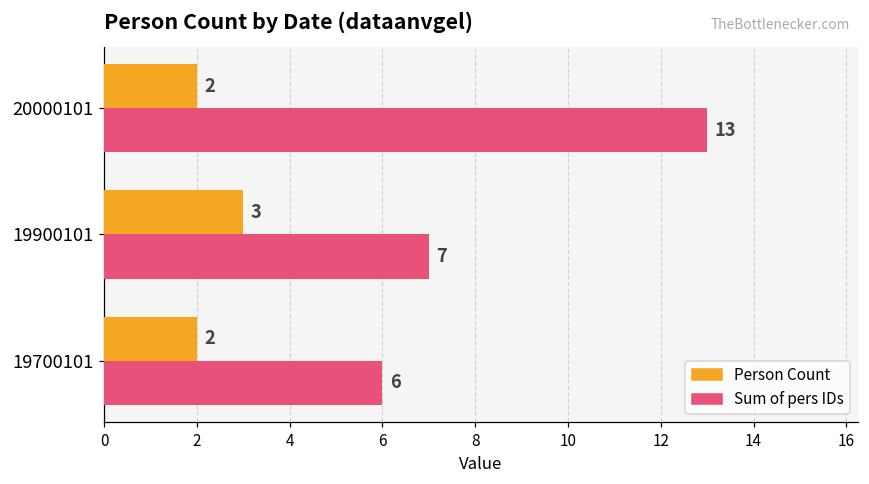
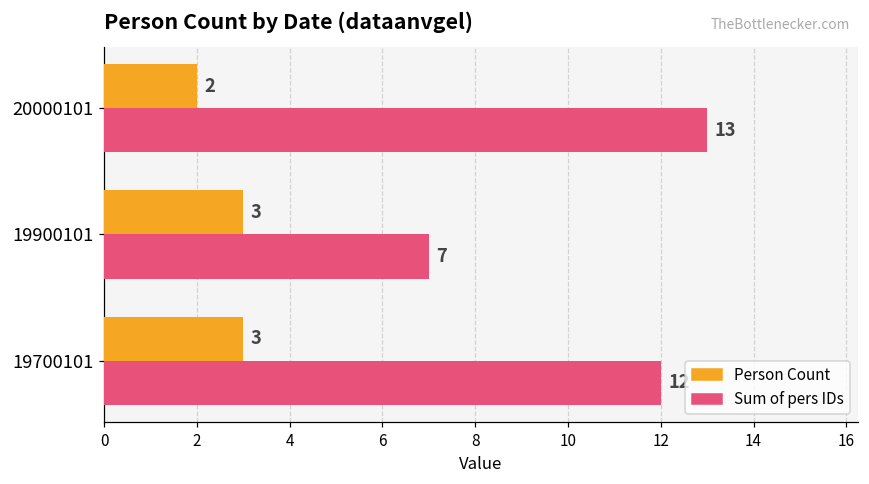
Person Count, 19700101: 2 -> 3
Sum of pers IDs, 19700101: 6 -> 12
